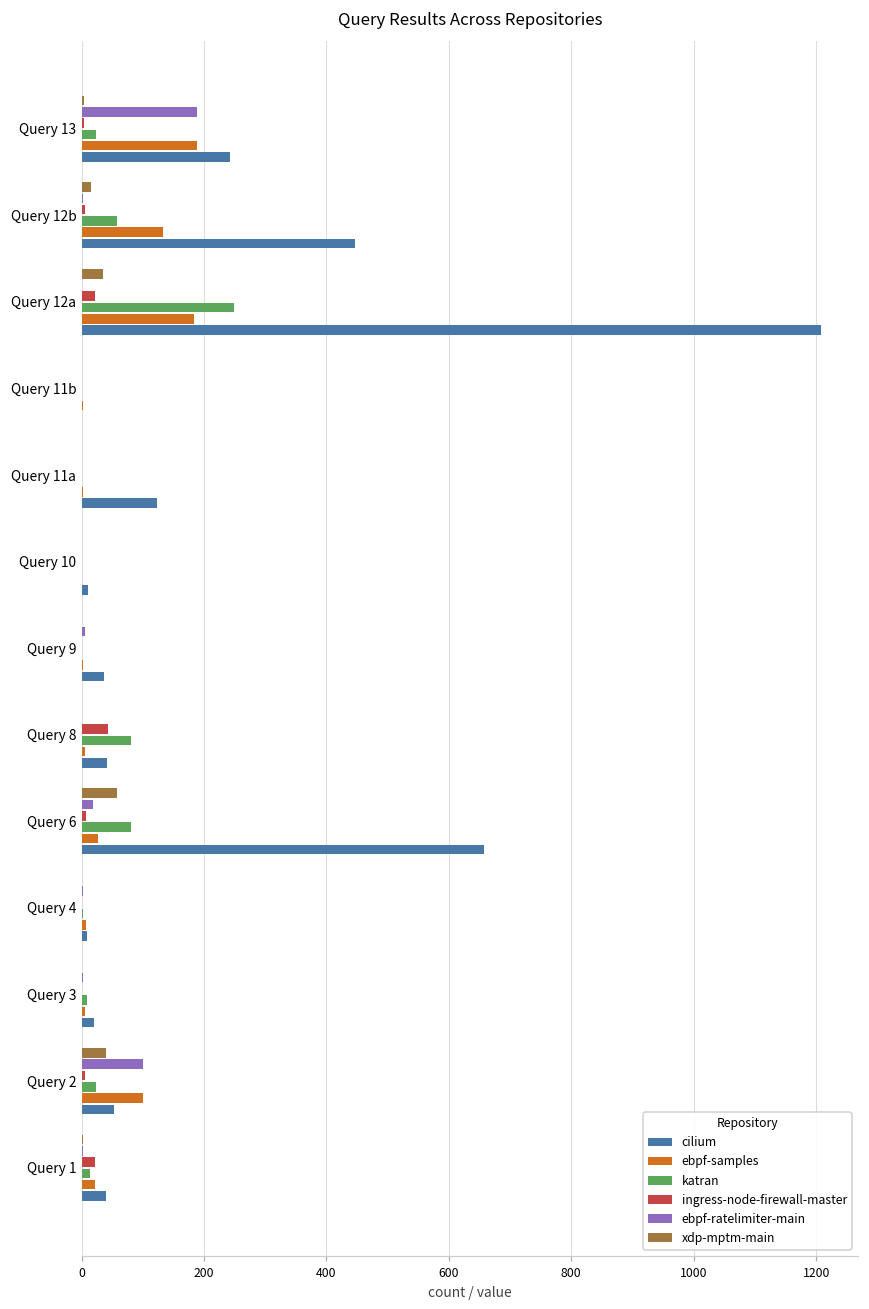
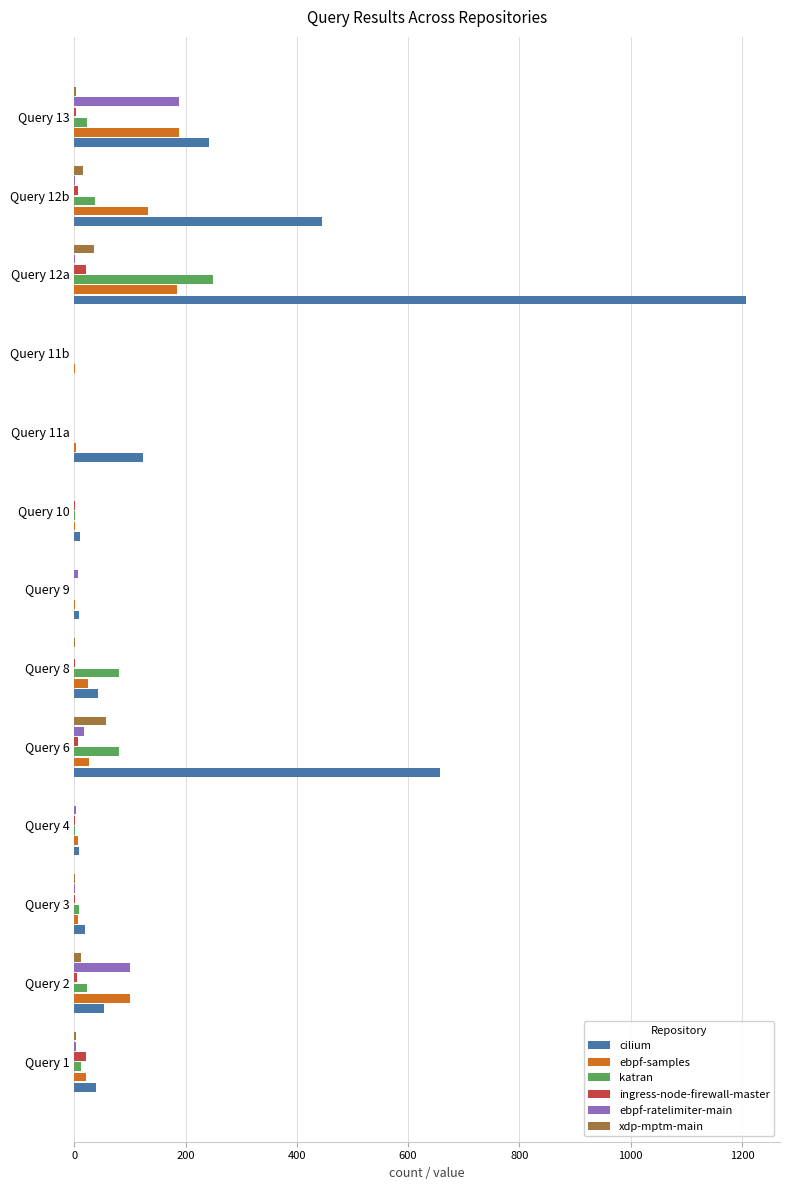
katran, Query 12b: 60 -> 40
cilium, Query 9: 40 -> 10
ingress-node-firewall-master, Query 8: 40 -> 0
ebpf-samples, Query 8: 10 -> 30
xdp-mptm-main, Query 2: 40 -> 10
